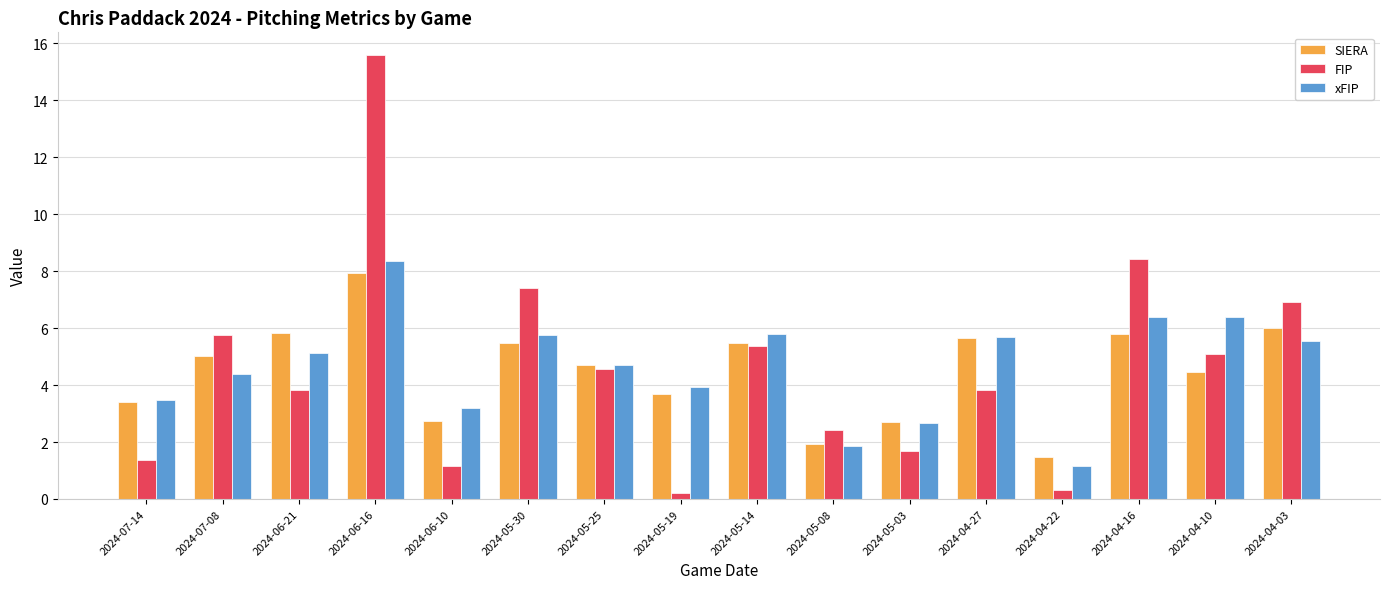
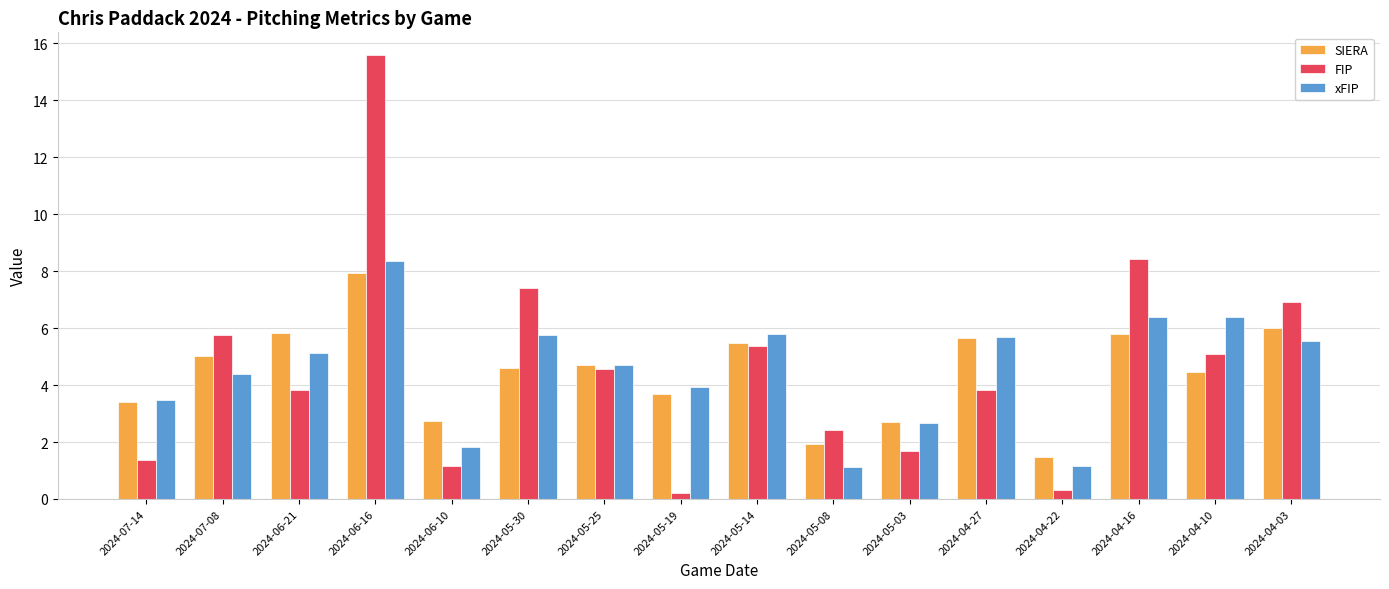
xFIP, 2024-06-10: 3.2 -> 1.8
SIERA, 2024-05-30: 5.5 -> 4.6
xFIP, 2024-05-08: 1.9 -> 1.1
